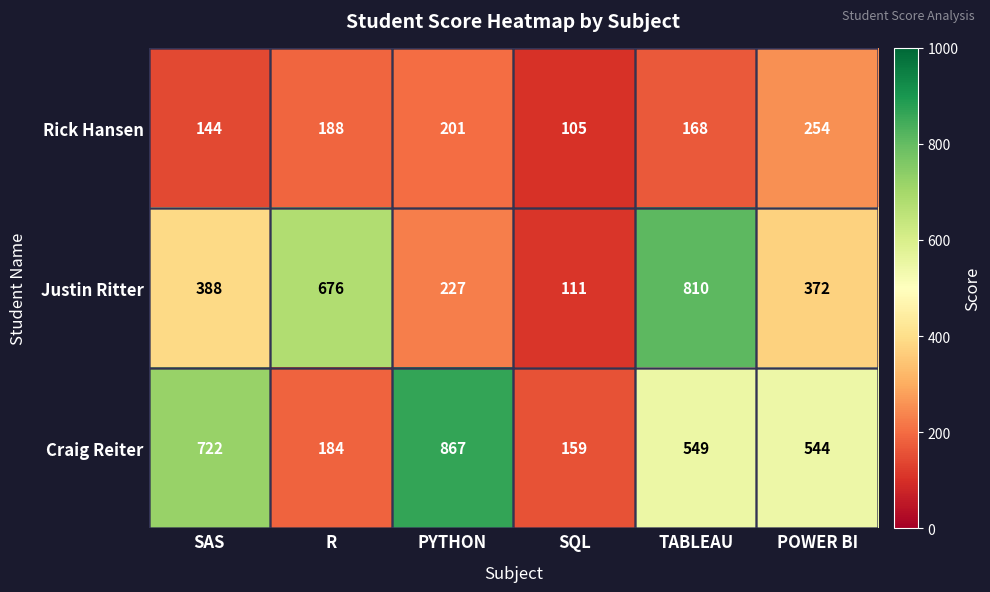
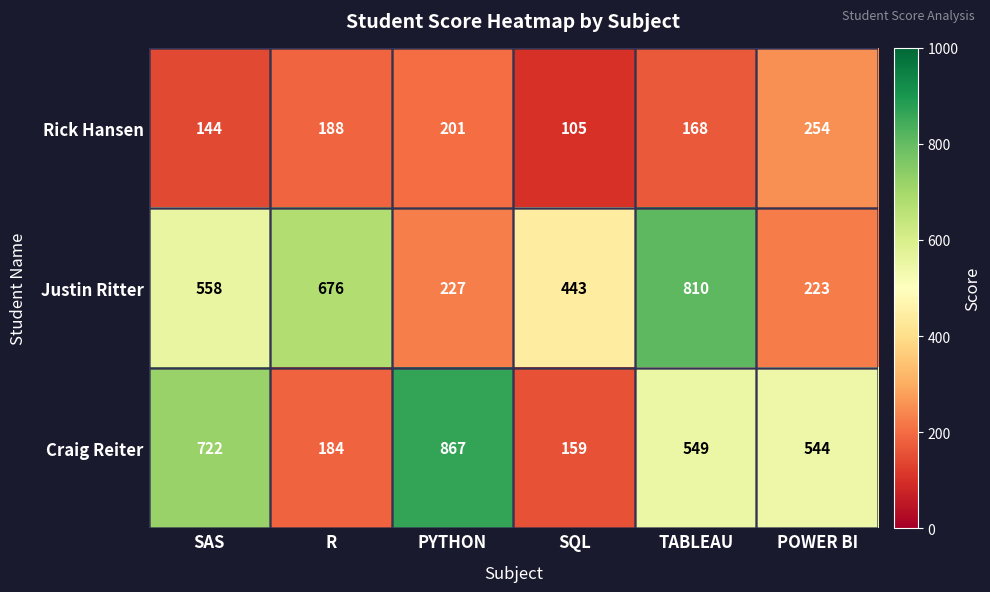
Justin Ritter, SAS: 388 -> 558
Justin Ritter, SQL: 111 -> 443
Justin Ritter, POWER BI: 372 -> 223
